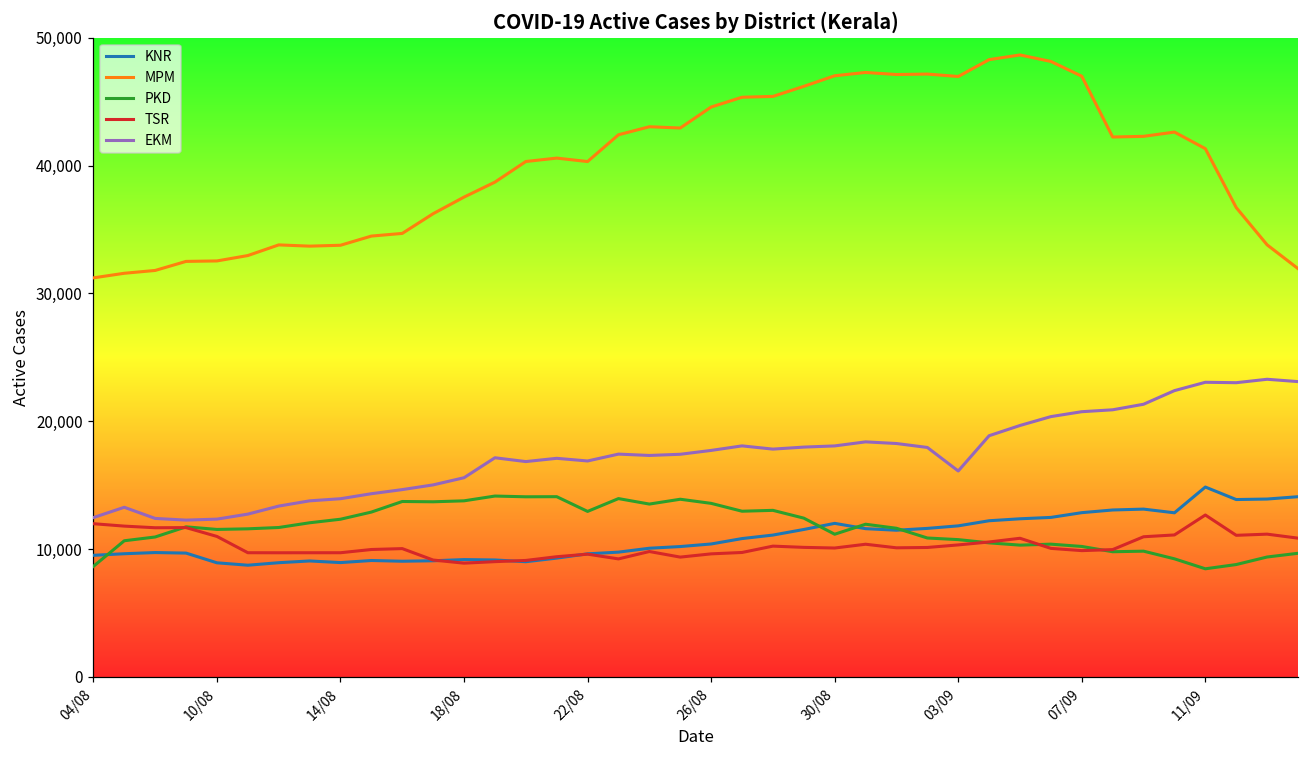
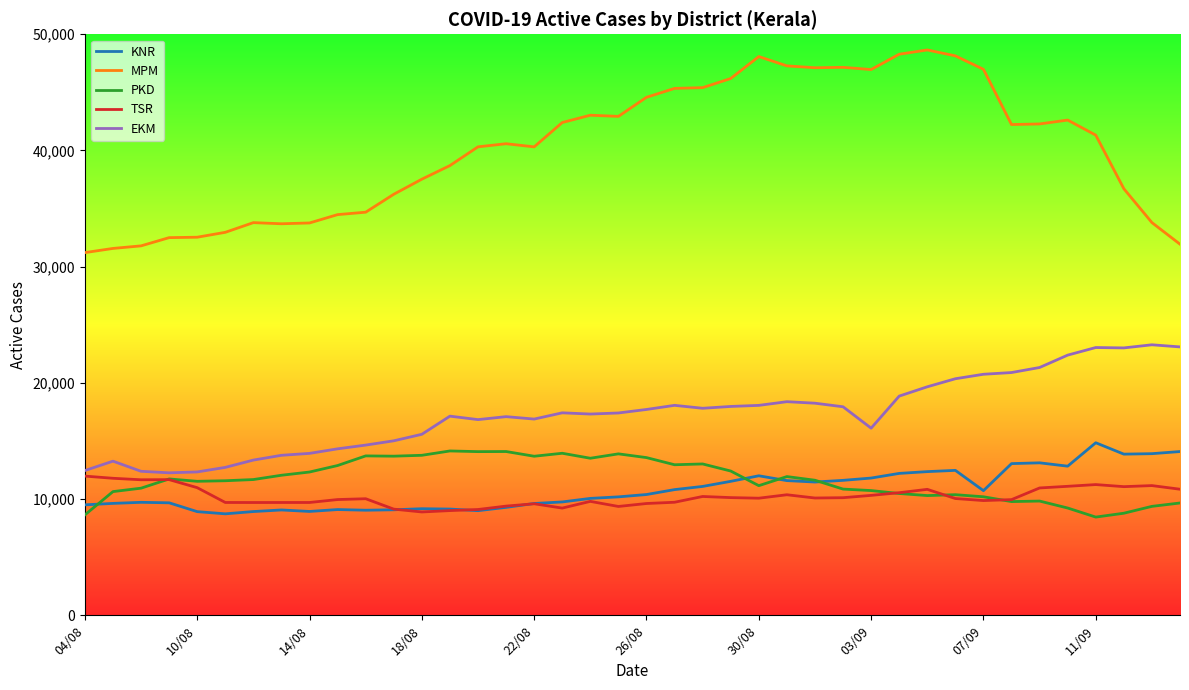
PKD, 22/08: 12,900 -> 13,700
MPM, 30/08: 47,000 -> 48,100
KNR, 07/09: 12,800 -> 10,700
TSR, 11/09: 12,700 -> 11,200
